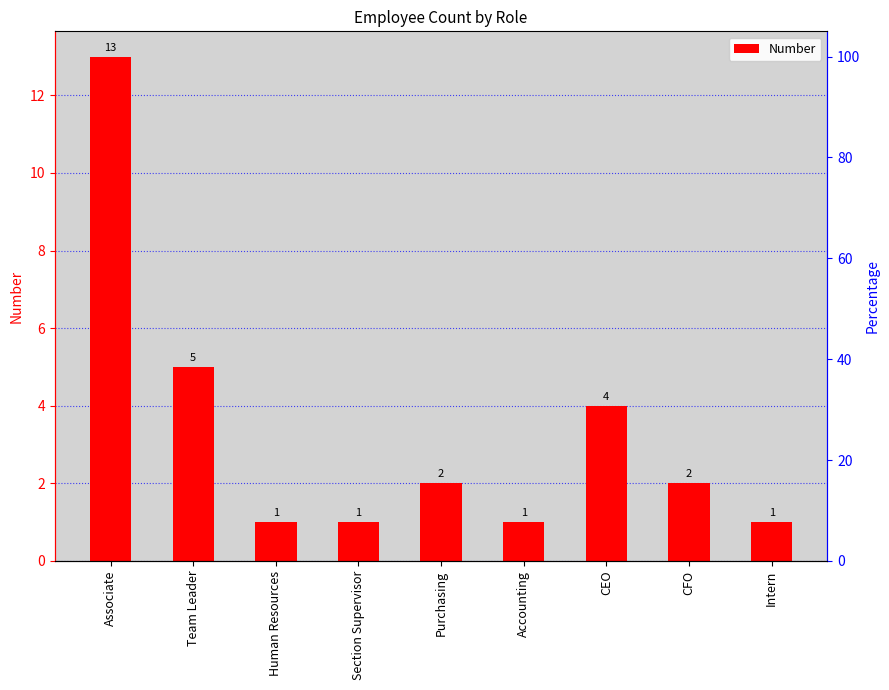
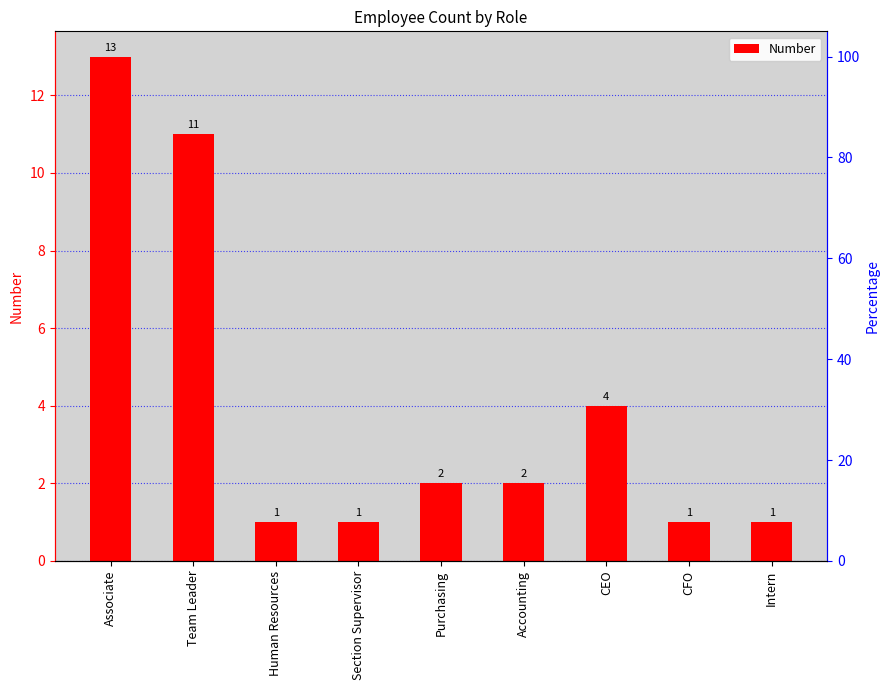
Team Leader: 5 -> 11
Accounting: 1 -> 2
CFO: 2 -> 1
